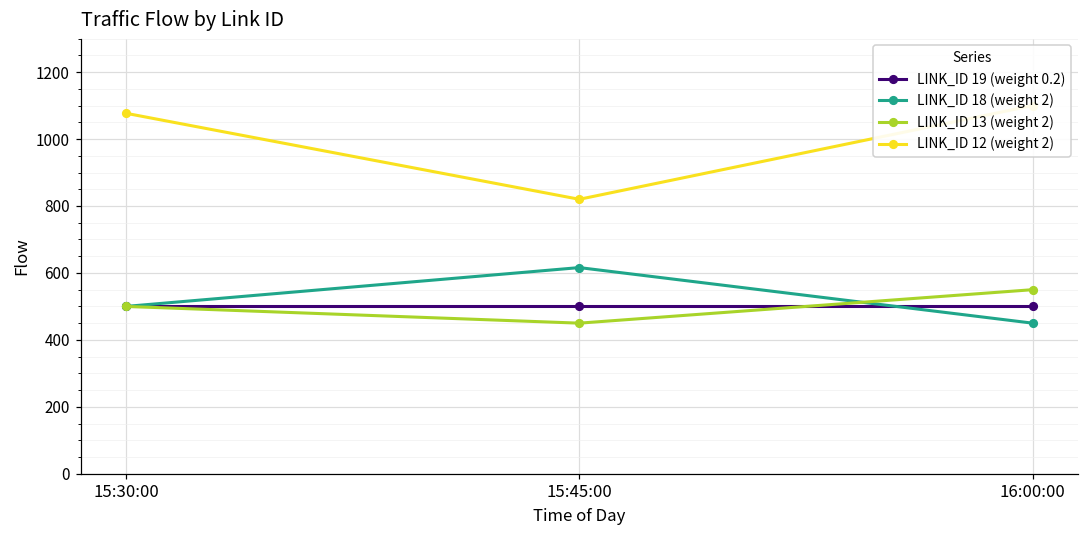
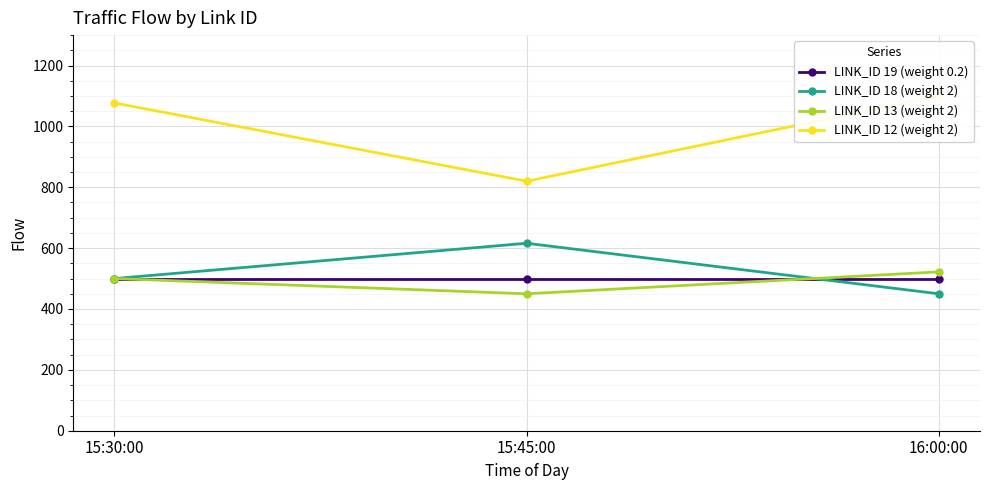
LINK_ID 13 (weight 2), 16:00:00: 550 -> 520
